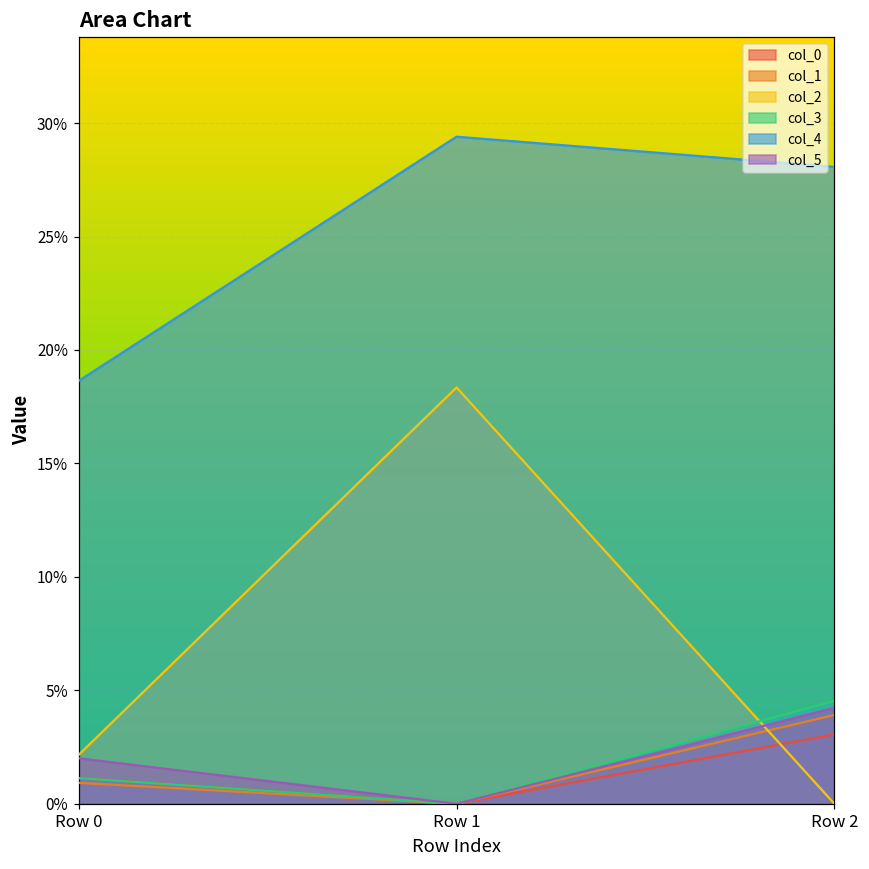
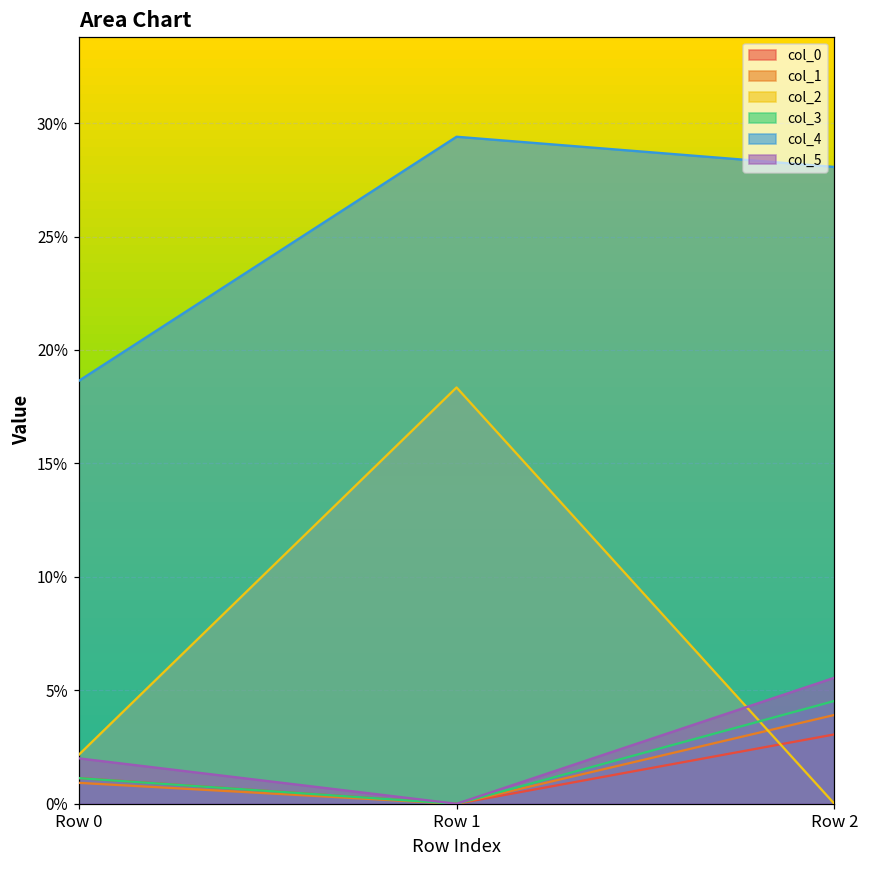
col_5, Row 2: 4.2% -> 5.6%
